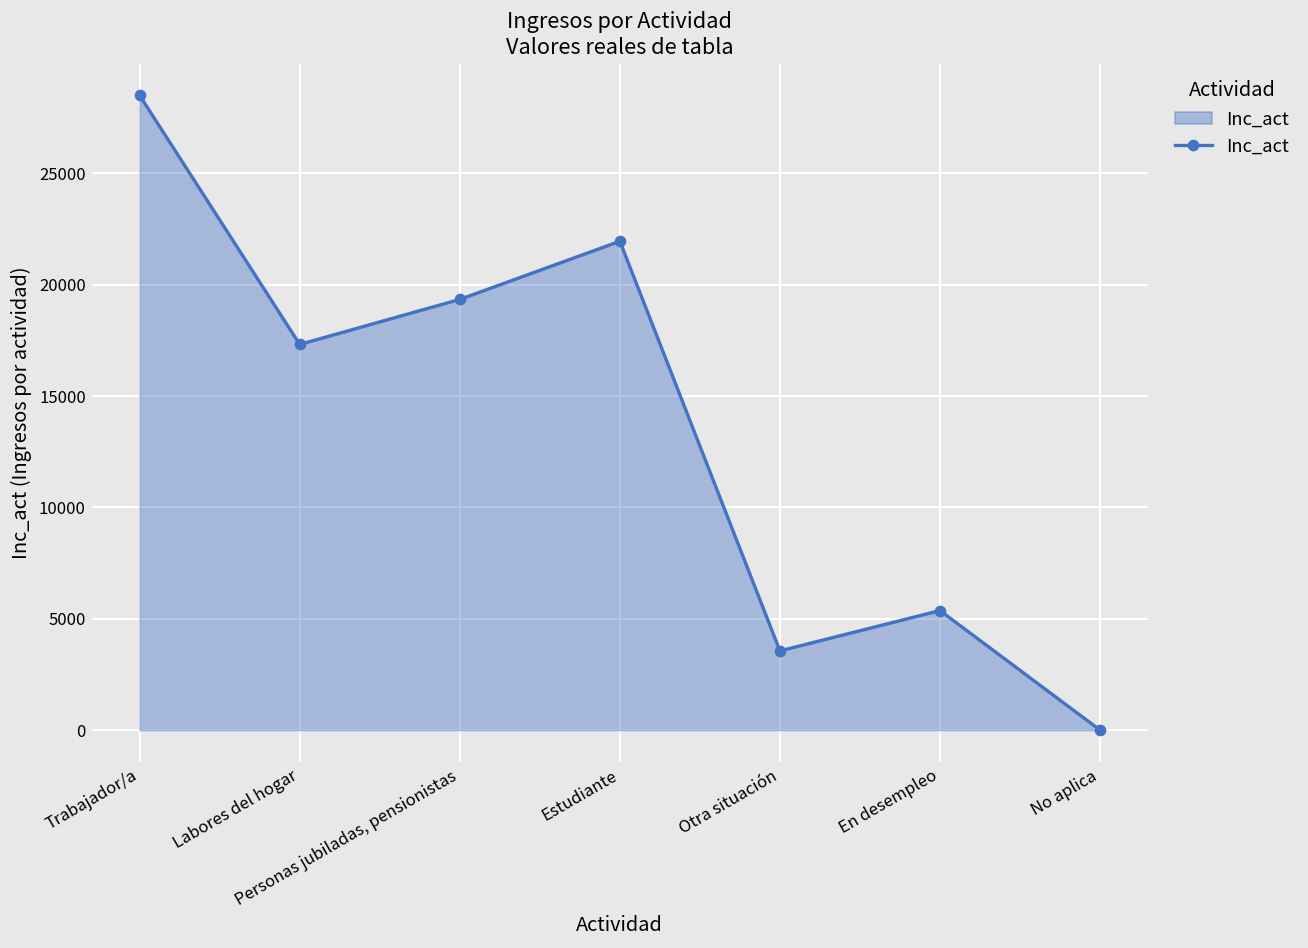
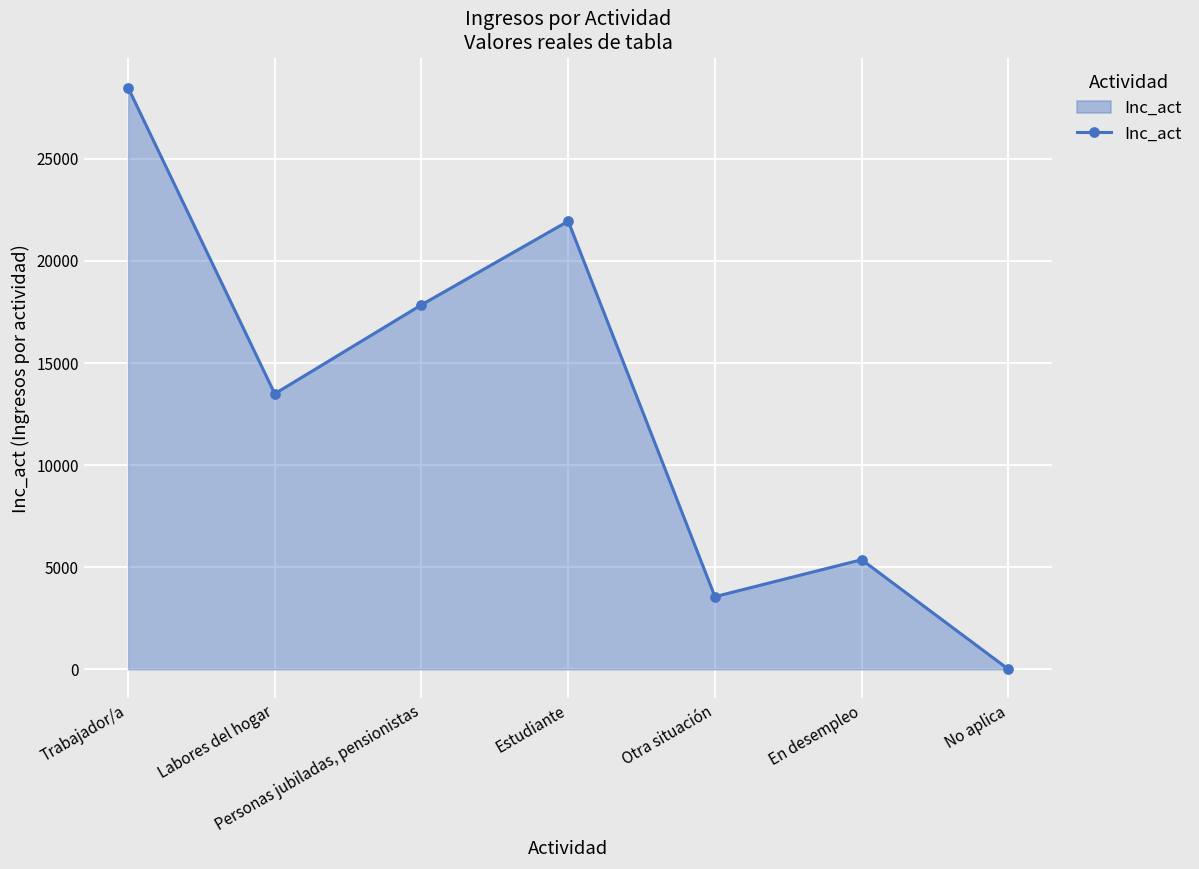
Labores del hogar: 17300 -> 13500
Personas jubiladas, pensionistas: 19300 -> 17900
